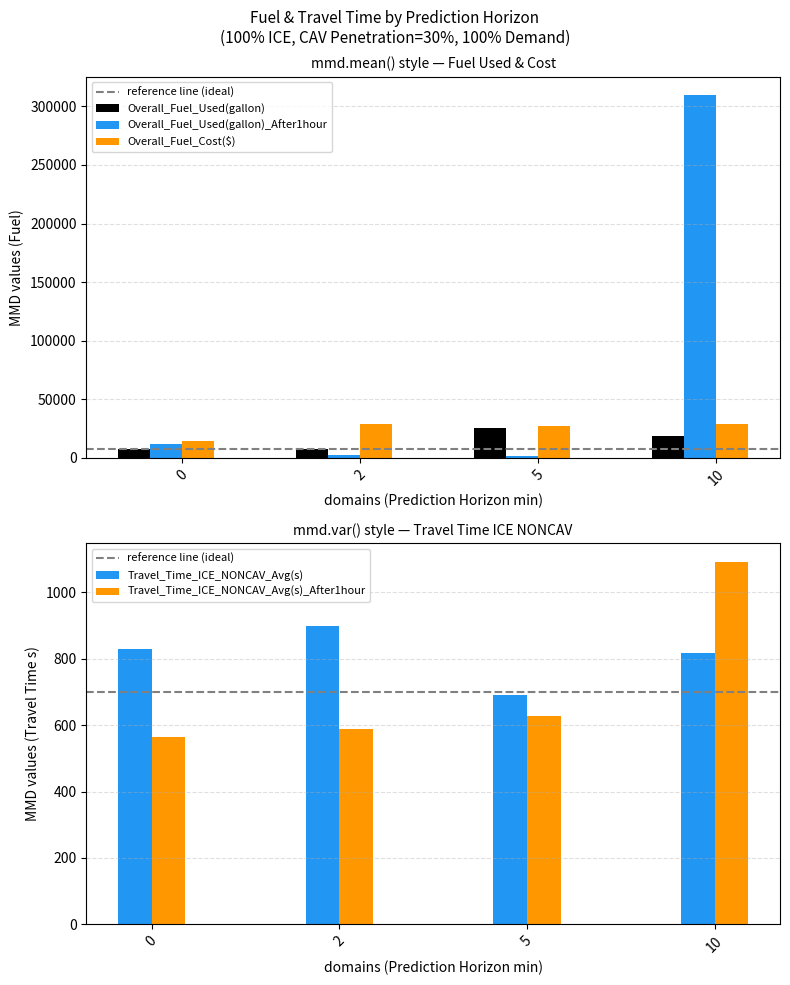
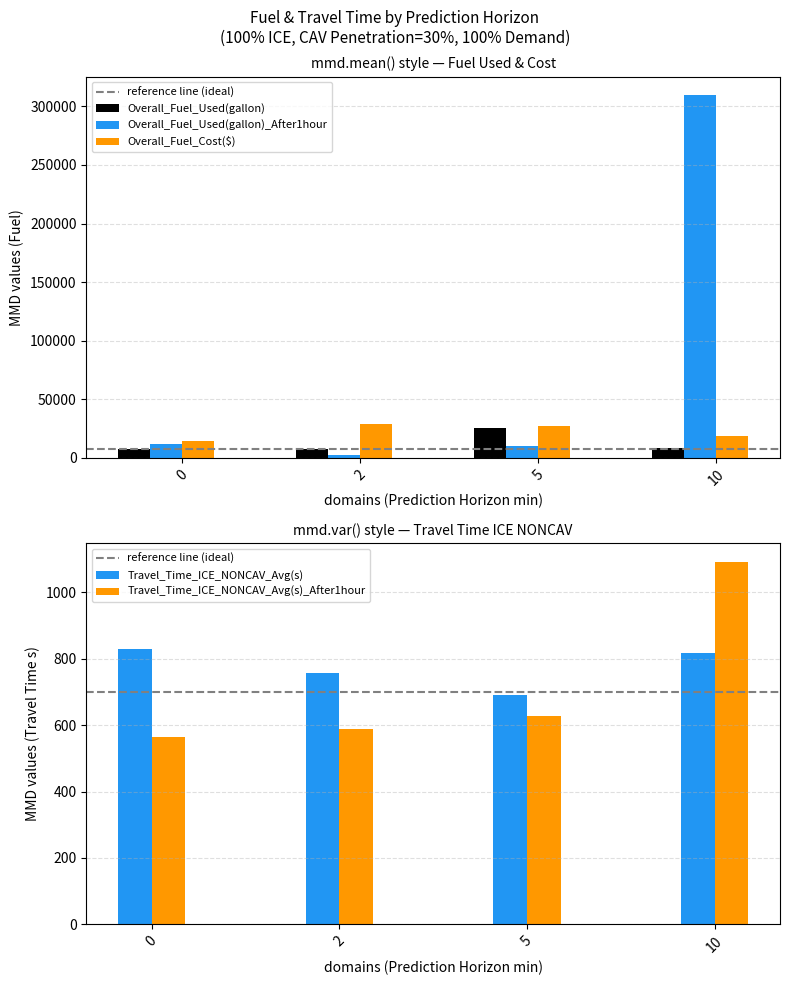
mmd.mean() style — Fuel Used & Cost, Overall_Fuel_Used(gallon)_After1hour, 5: 2000 -> 10000
mmd.mean() style — Fuel Used & Cost, Overall_Fuel_Used(gallon), 10: 19000 -> 8000
mmd.mean() style — Fuel Used & Cost, Overall_Fuel_Cost($), 10: 29000 -> 19000
mmd.var() style — Travel Time ICE NONCAV, Travel_Time_ICE_NONCAV_Avg(s), 2: 900 -> 760
